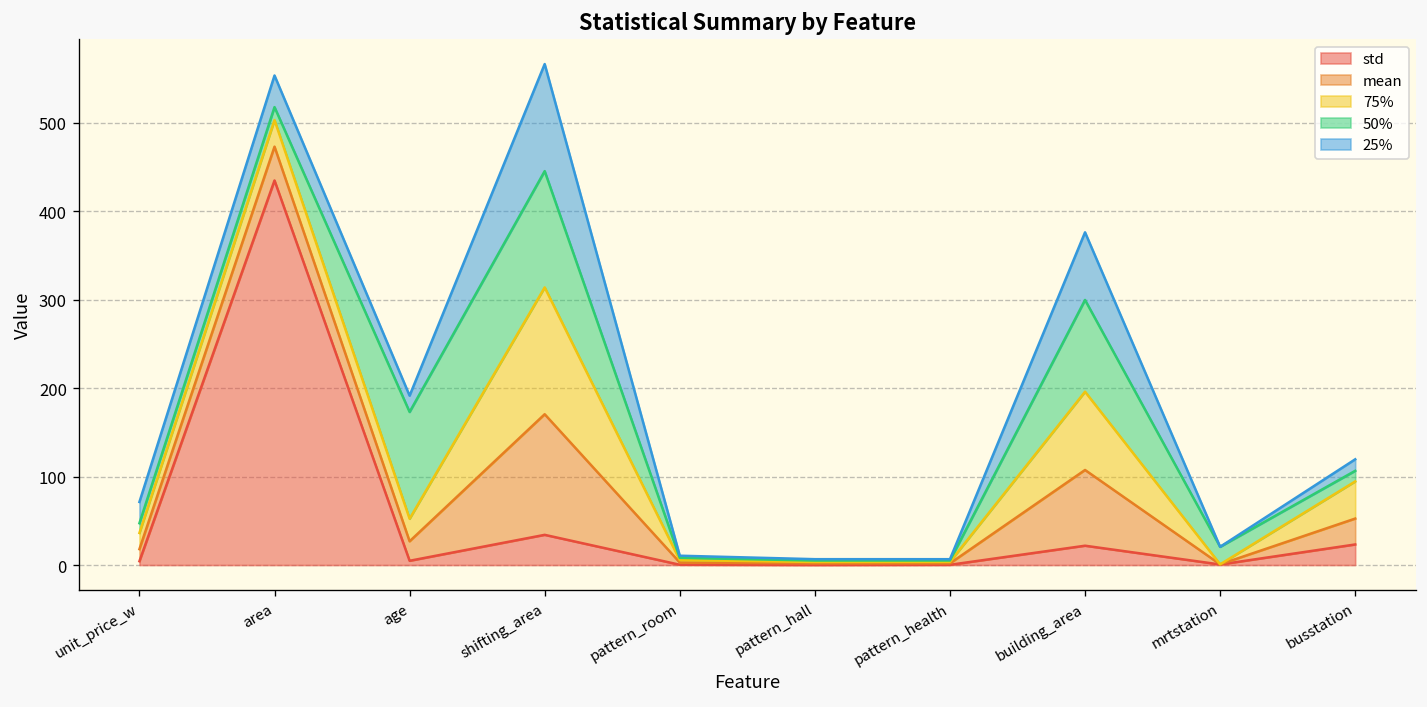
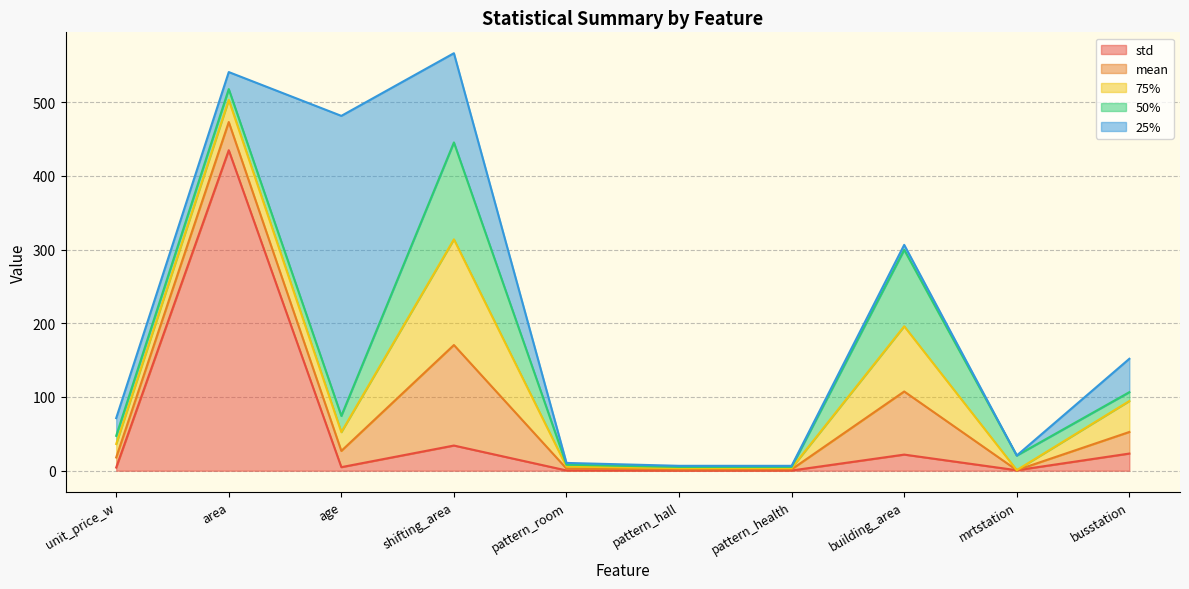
25%, area: 40 -> 20
50%, age: 120 -> 20
25%, age: 20 -> 410
25%, building_area: 80 -> 10
25%, busstation: 10 -> 50
